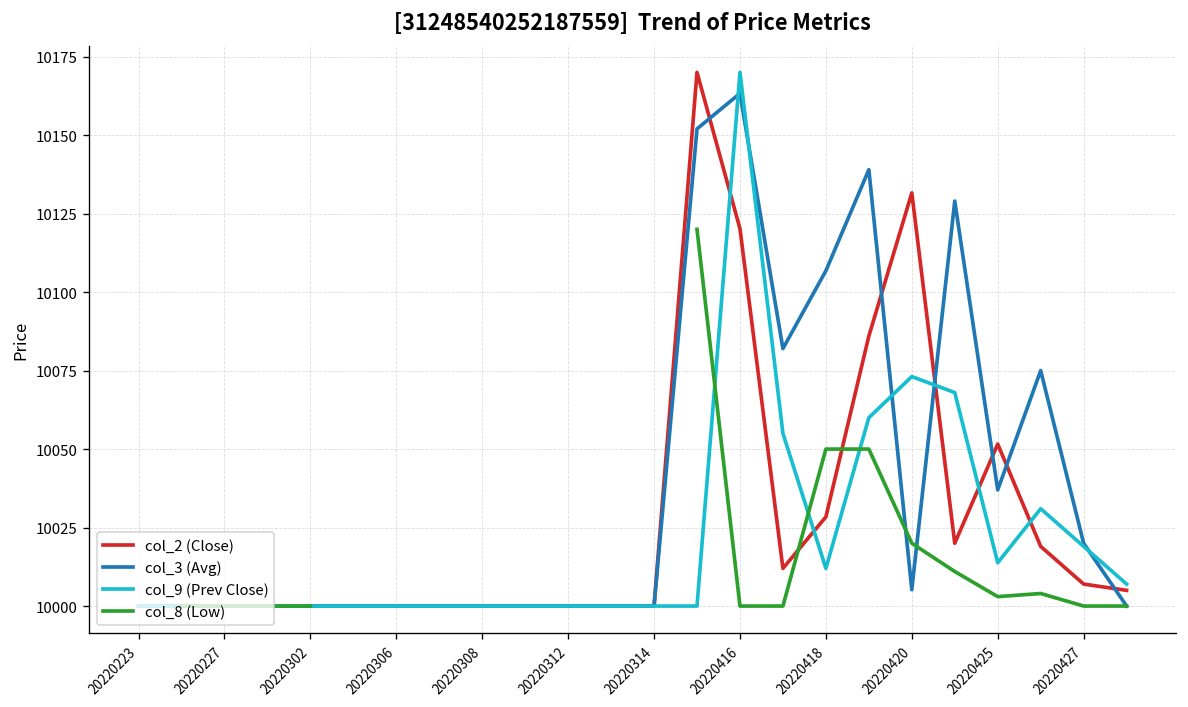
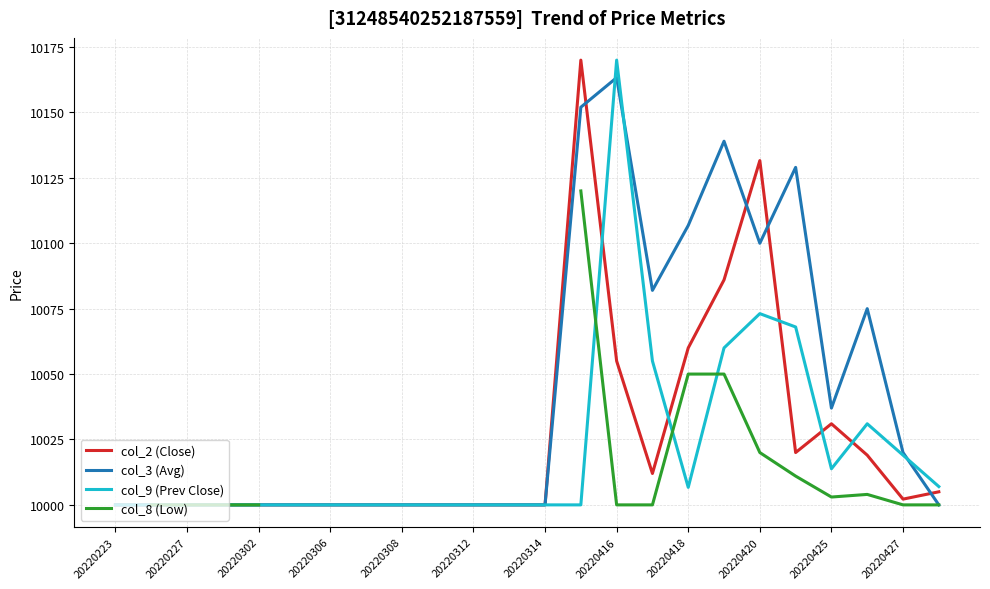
col_2 (Close), 20220416: 10120 -> 10055
col_2 (Close), 20220418: 10028 -> 10060
col_9 (Prev Close), 20220418: 10012 -> 10007
col_3 (Avg), 20220420: 10005 -> 10100
col_2 (Close), 20220425: 10052 -> 10031
col_2 (Close), 20220427: 10007 -> 10002
